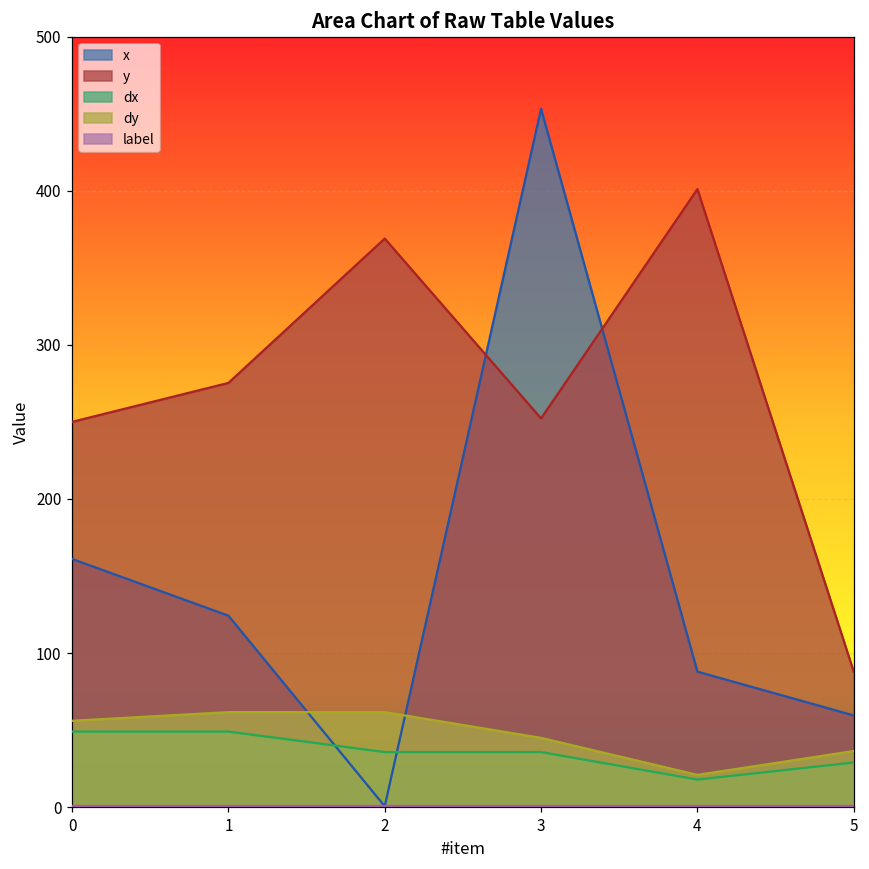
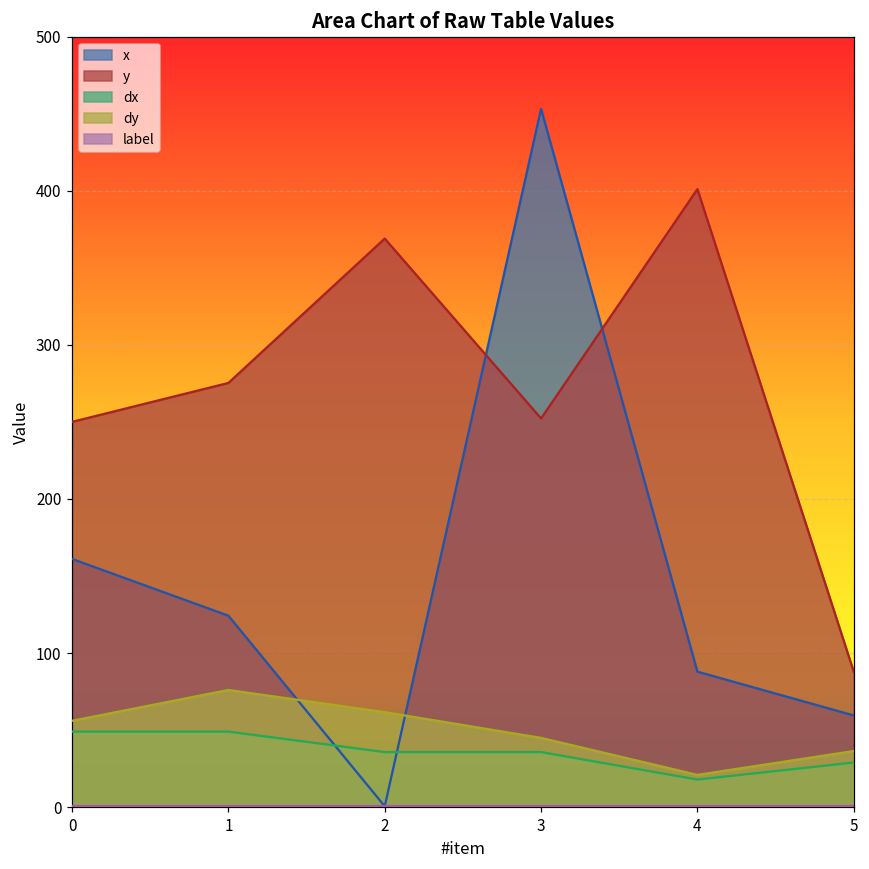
dy, 1: 62 -> 76
